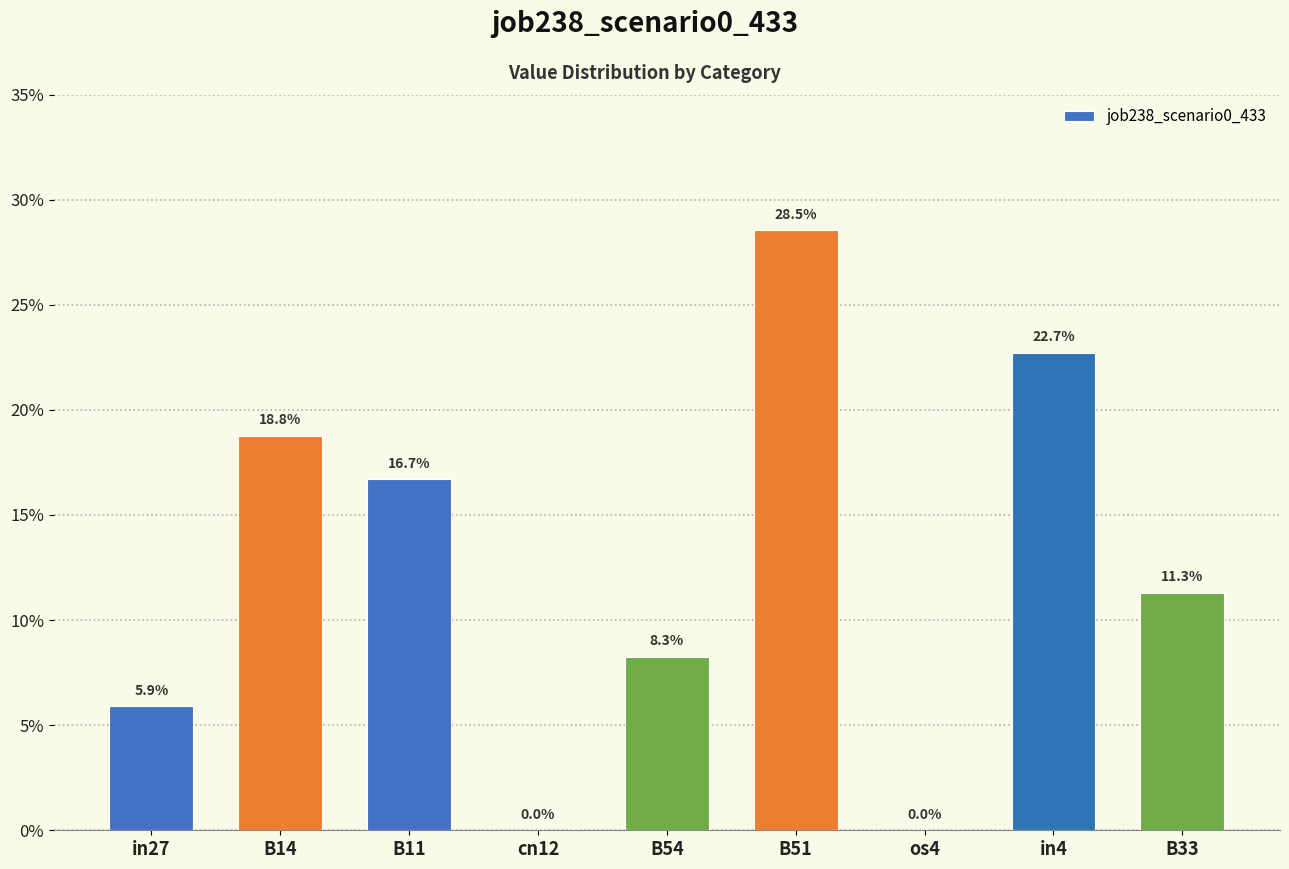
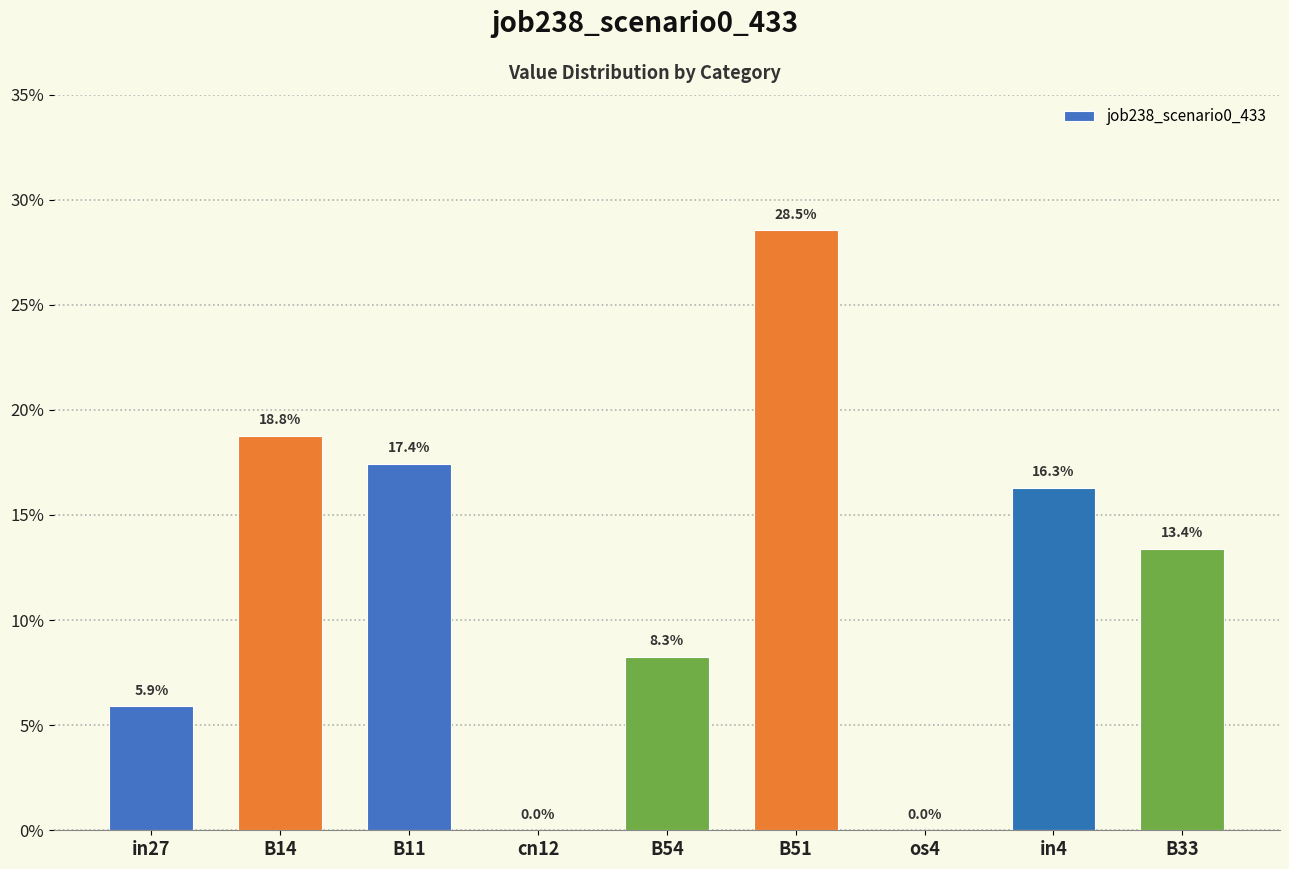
B11: 16.7% -> 17.4%
in4: 22.7% -> 16.3%
B33: 11.3% -> 13.4%
